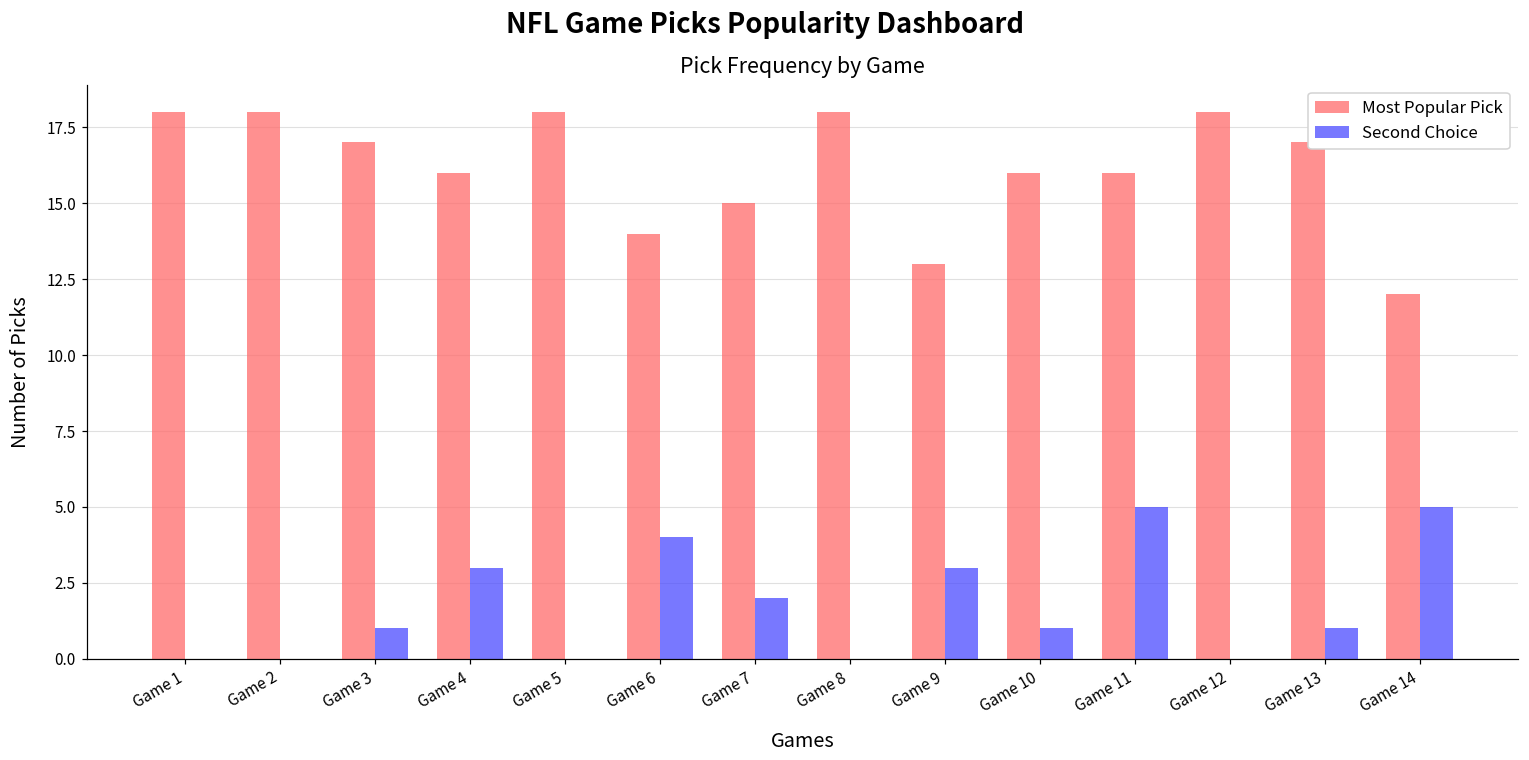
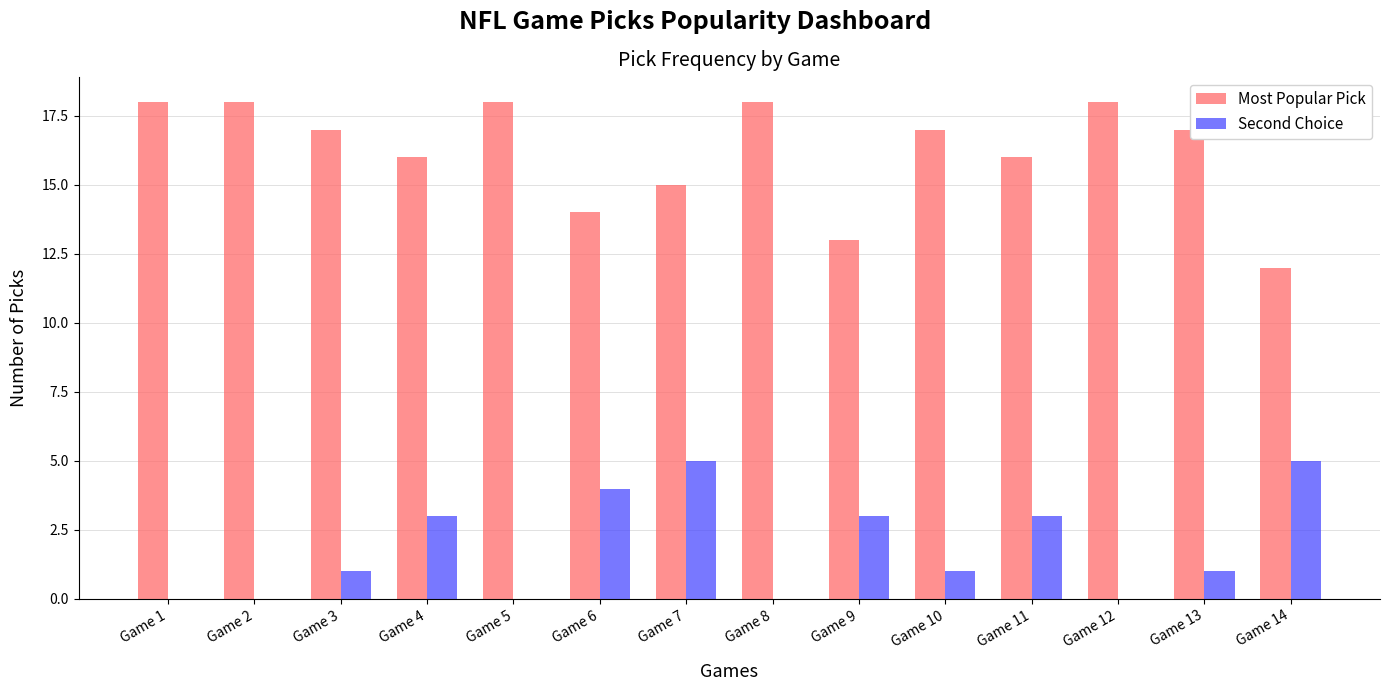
Second Choice, Game 7: 2 -> 5
Most Popular Pick, Game 10: 16 -> 17
Second Choice, Game 11: 5 -> 3
